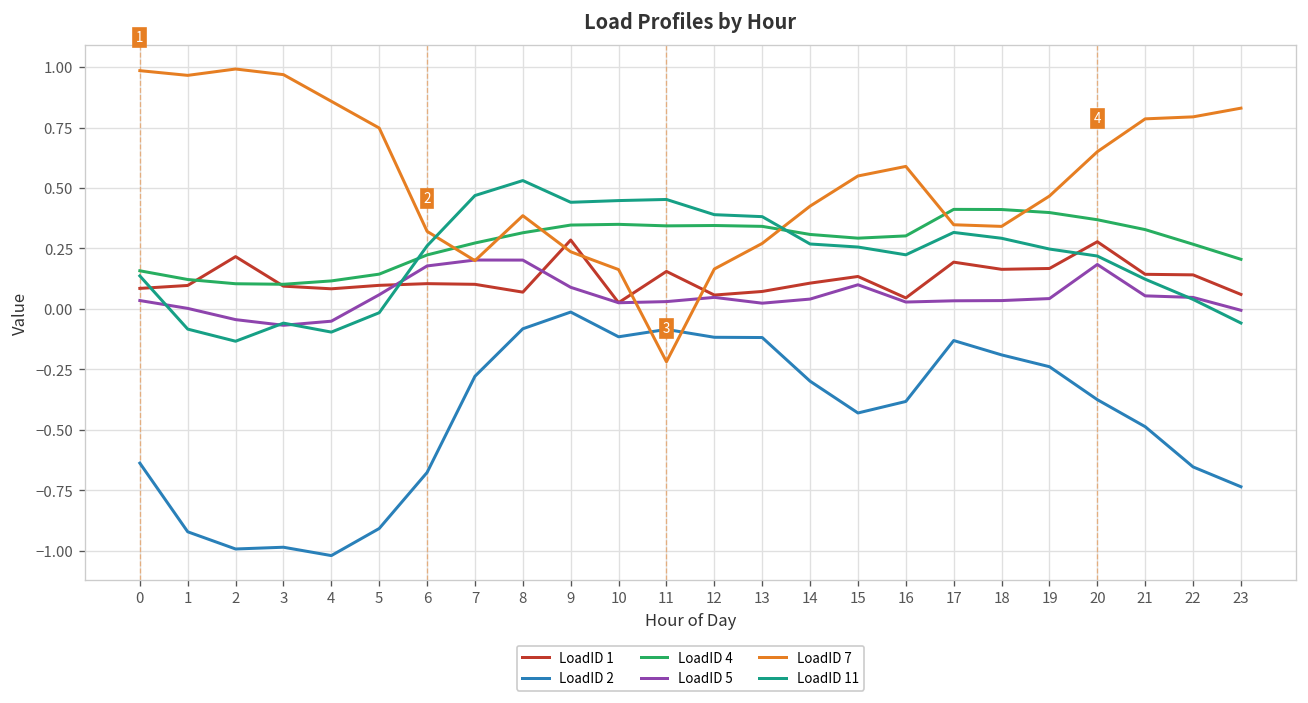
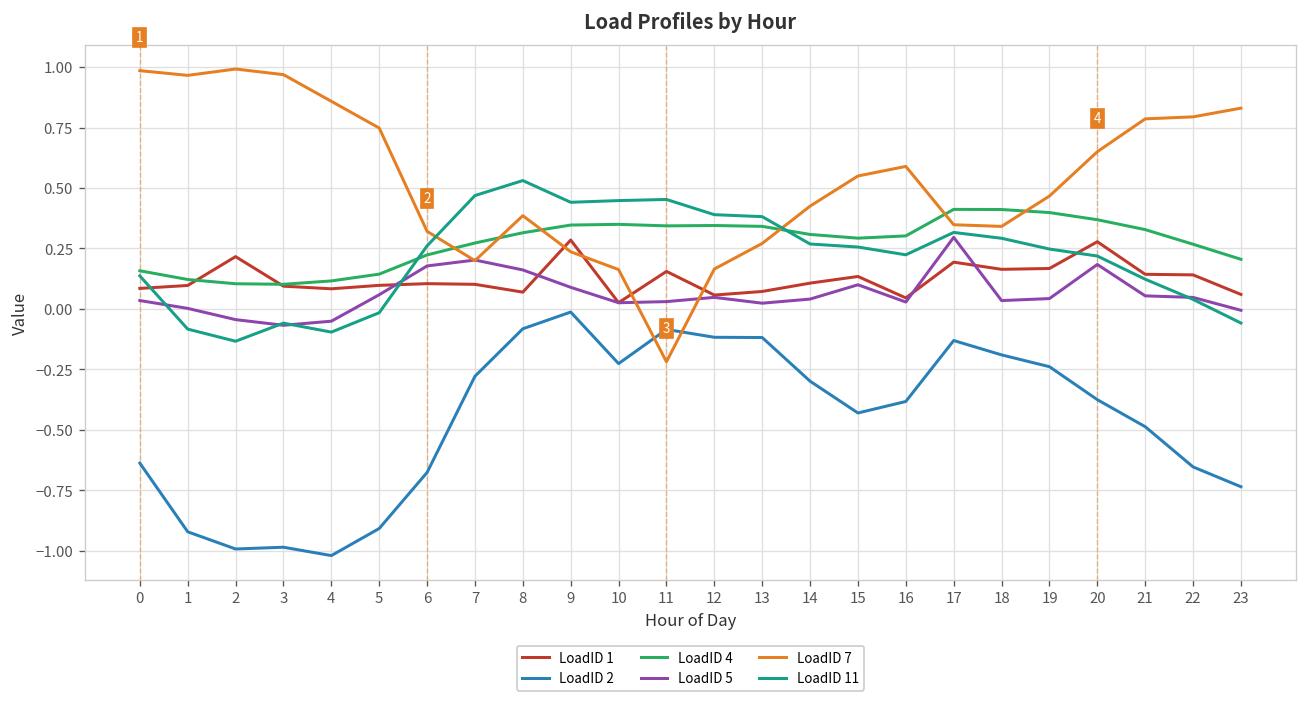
LoadID 5, 8: 0.20 -> 0.16
LoadID 2, 10: -0.12 -> -0.23
LoadID 5, 17: 0.03 -> 0.30
